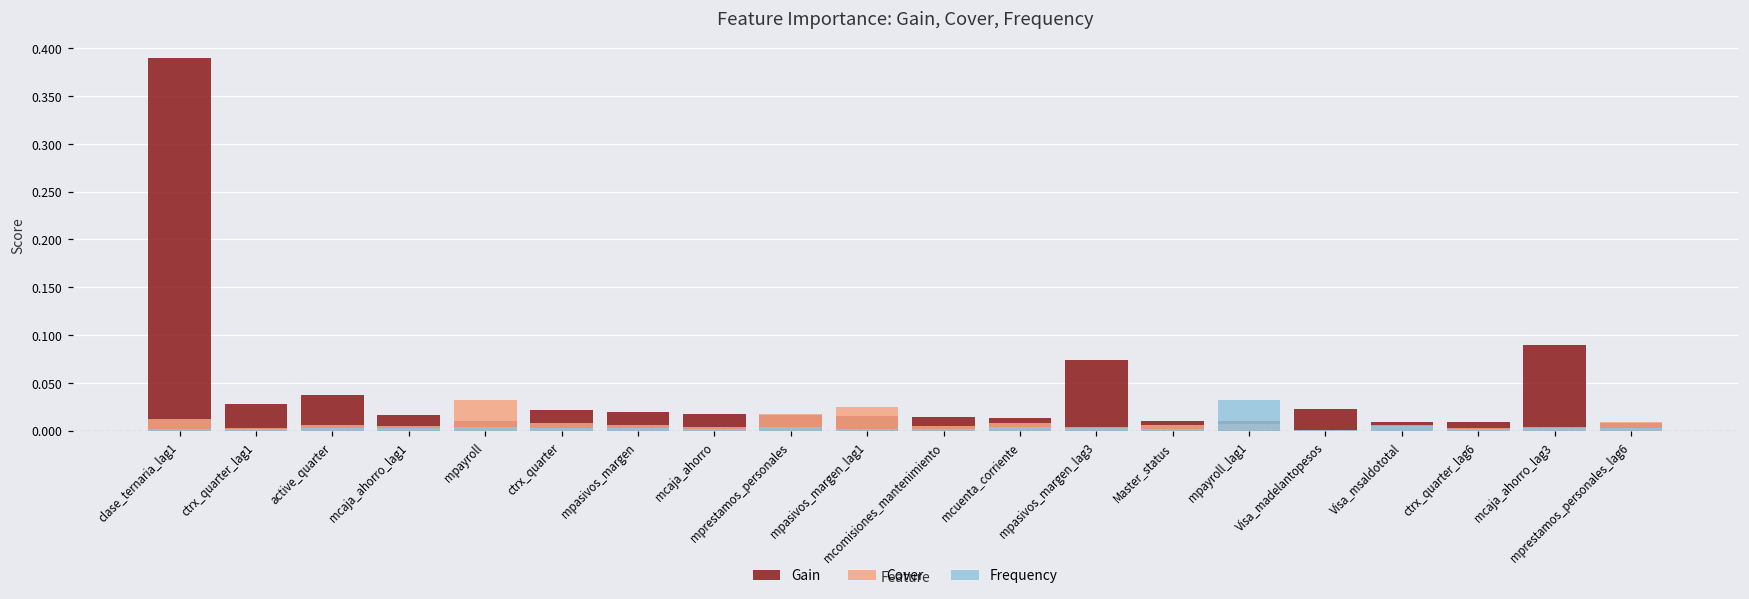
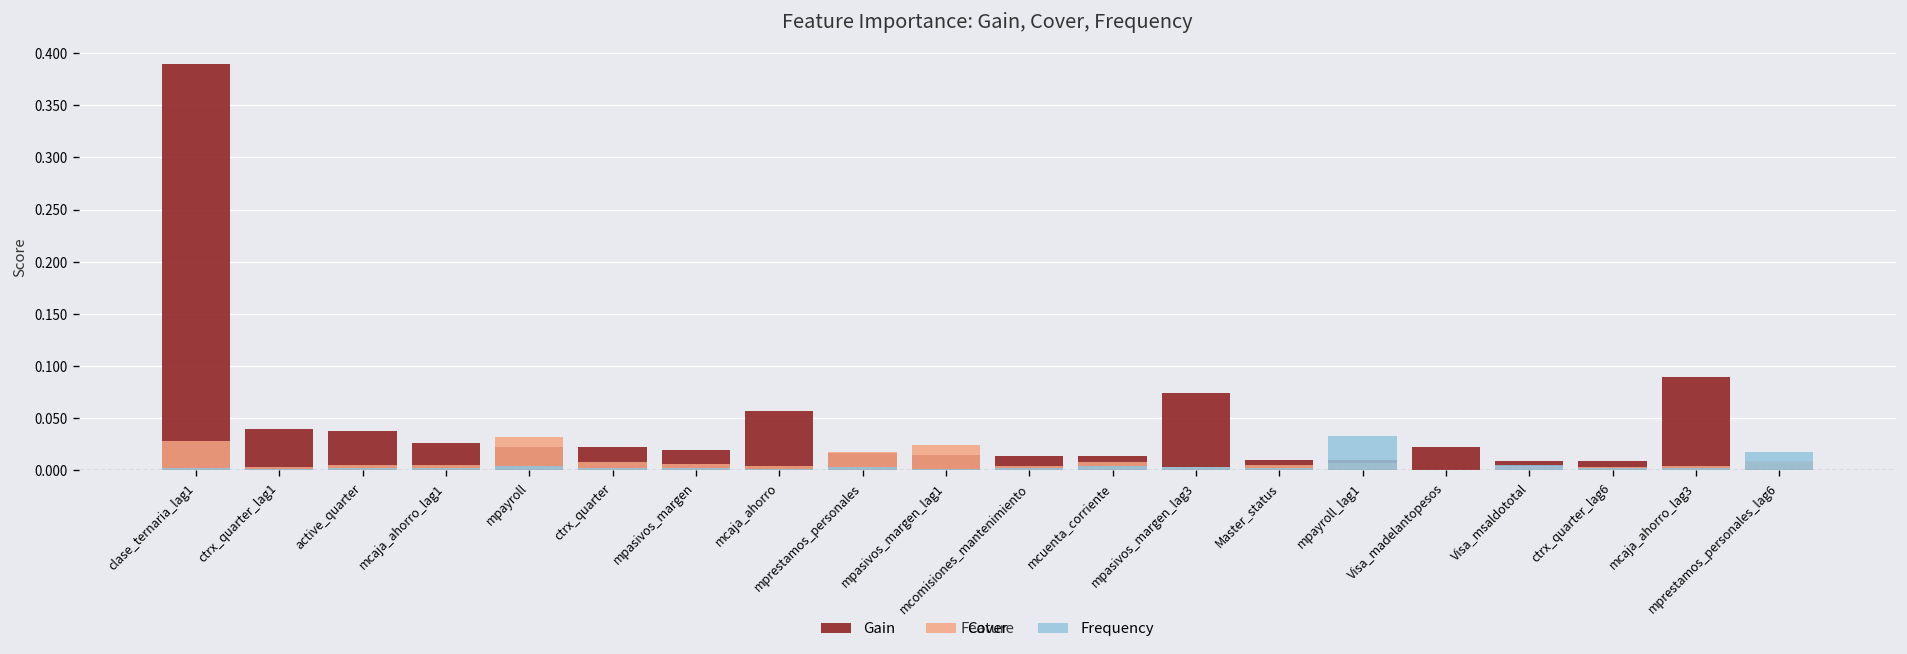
Cover, clase_ternaria_lag1: 0.01 -> 0.03
Gain, ctrx_quarter_lag1: 0.03 -> 0.04
Gain, mcaja_ahorro_lag1: 0.02 -> 0.03
Gain, mpayroll: 0.01 -> 0.02
Gain, mcaja_ahorro: 0.02 -> 0.06
Frequency, mprestamos_personales_lag6: 0.00 -> 0.02
